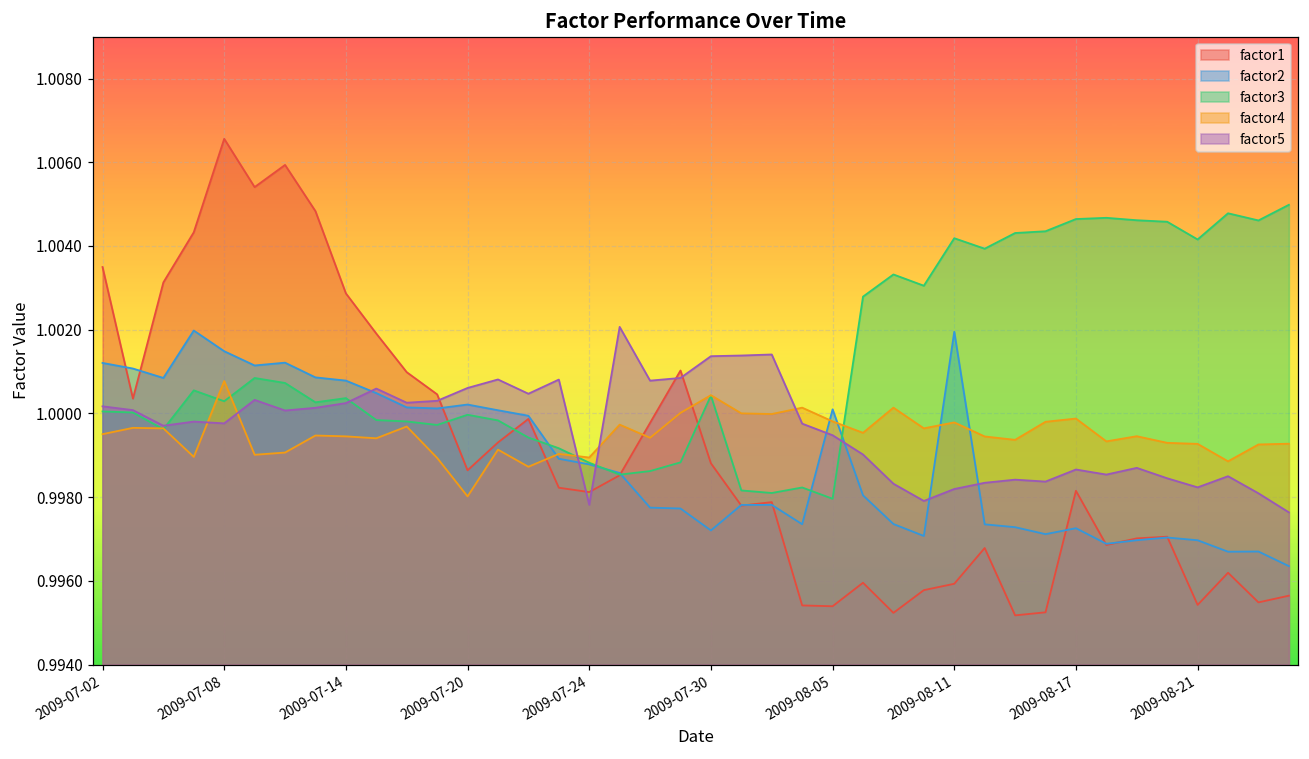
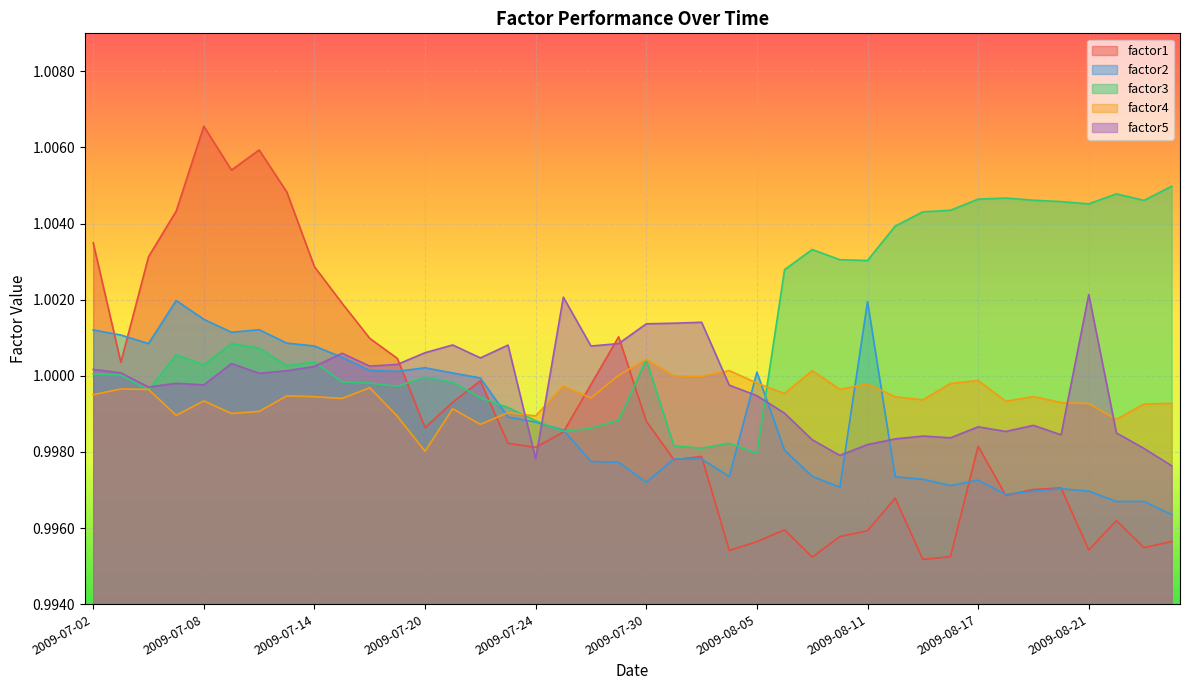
factor4, 2009-07-08: 1.0008 -> 0.9993
factor1, 2009-08-05: 0.9954 -> 0.9956
factor3, 2009-08-11: 1.0042 -> 1.0030
factor3, 2009-08-21: 1.0042 -> 1.0045
factor5, 2009-08-21: 0.9982 -> 1.0021
